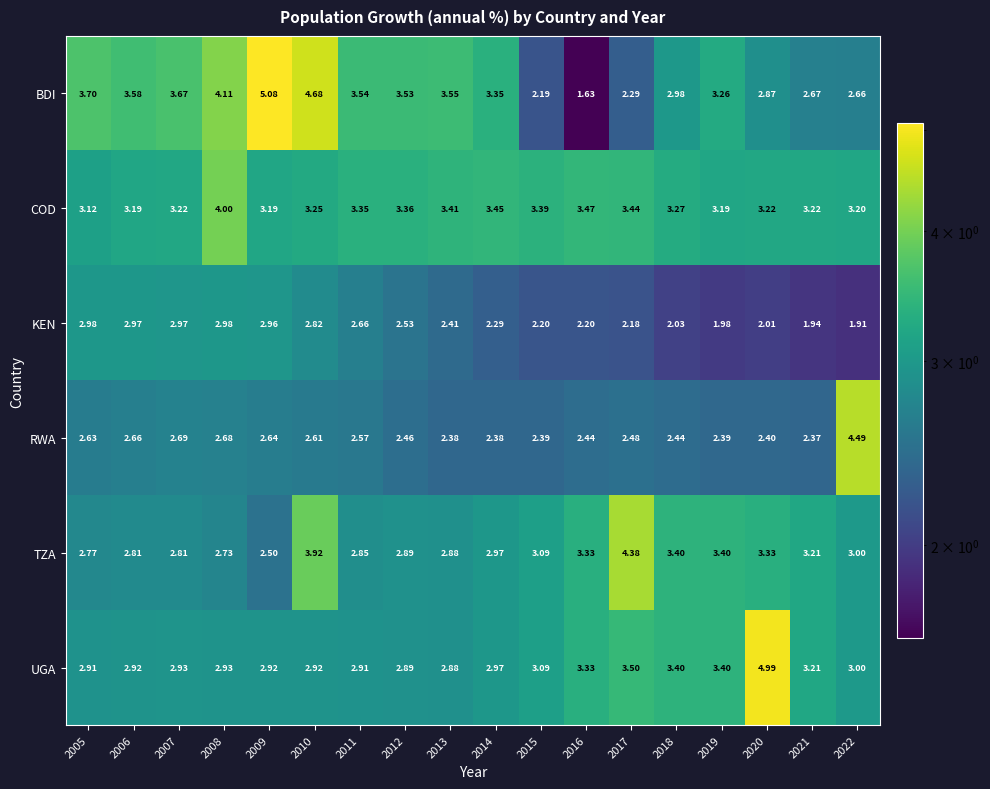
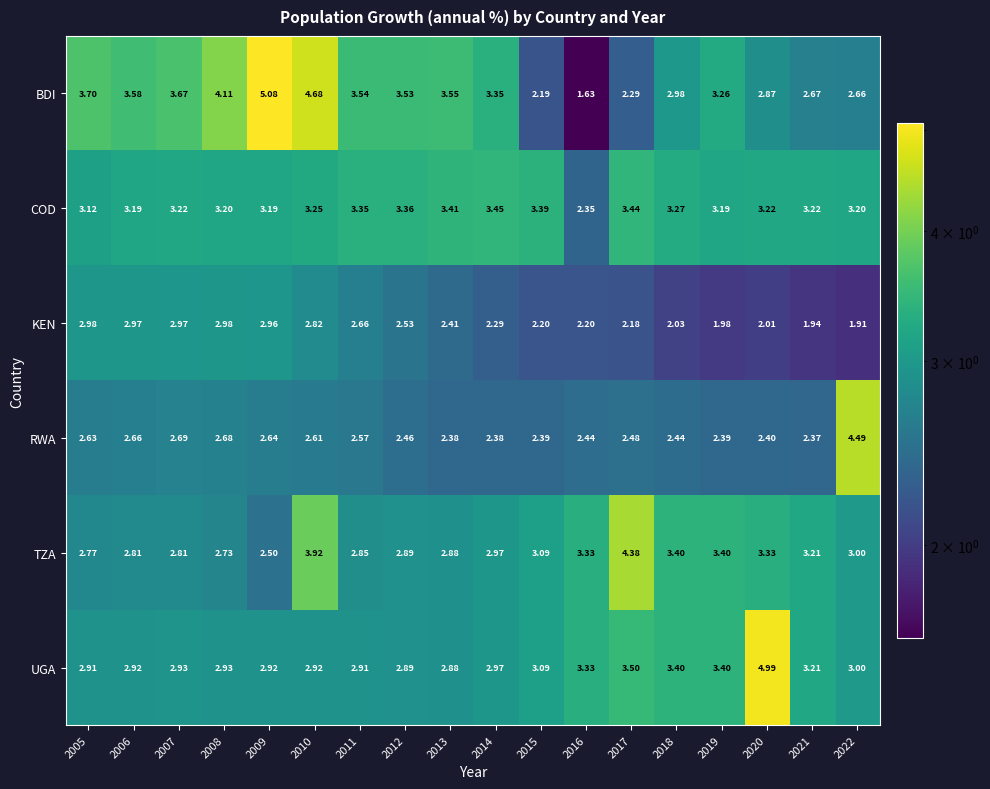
COD, 2008: 4.00 -> 3.20
COD, 2016: 3.47 -> 2.35
